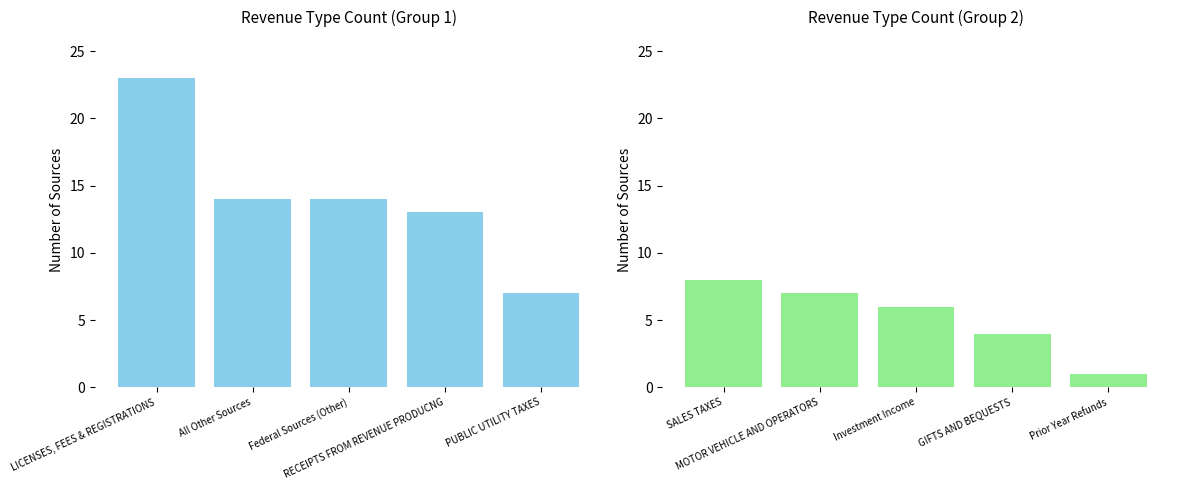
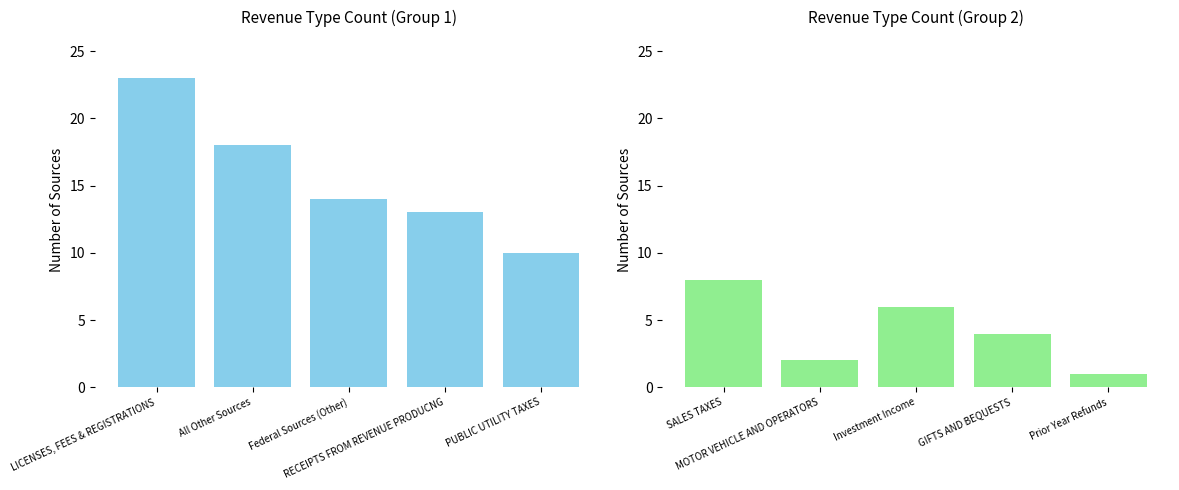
Revenue Type Count (Group 1), All Other Sources: 14 -> 18
Revenue Type Count (Group 1), PUBLIC UTILITY TAXES: 7 -> 10
Revenue Type Count (Group 2), MOTOR VEHICLE AND OPERATORS: 7 -> 2
